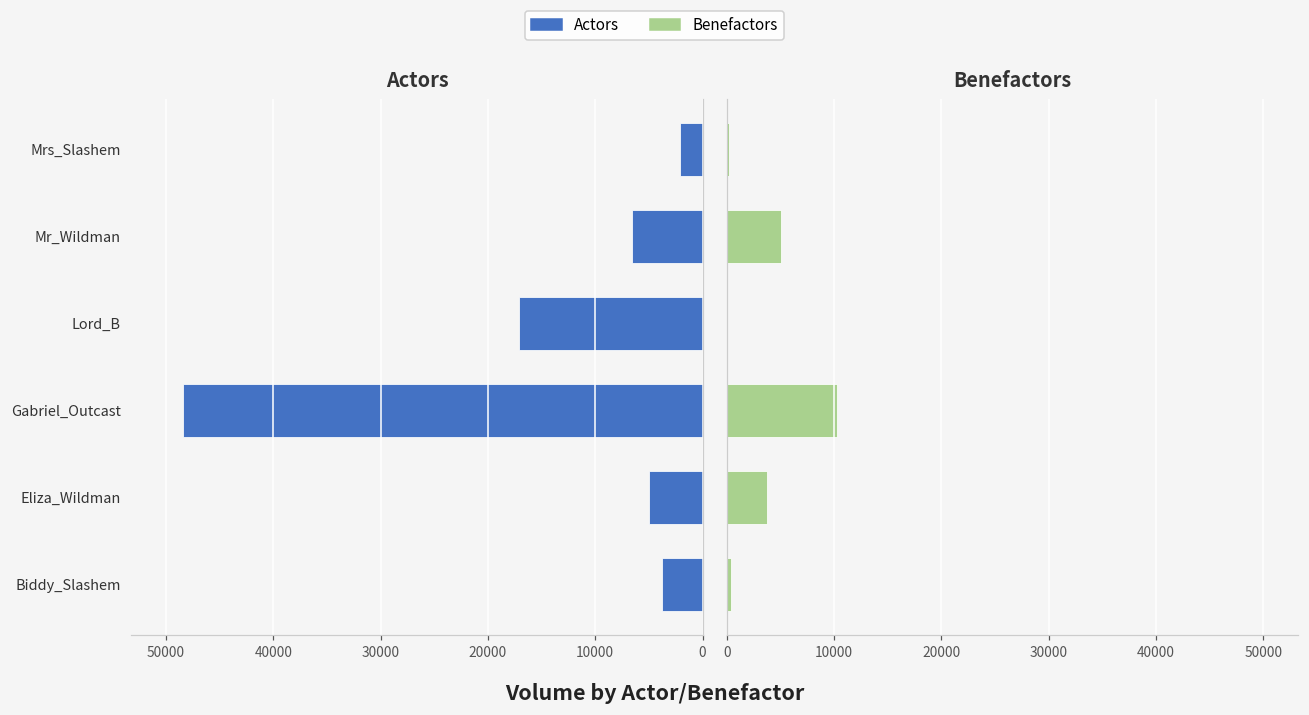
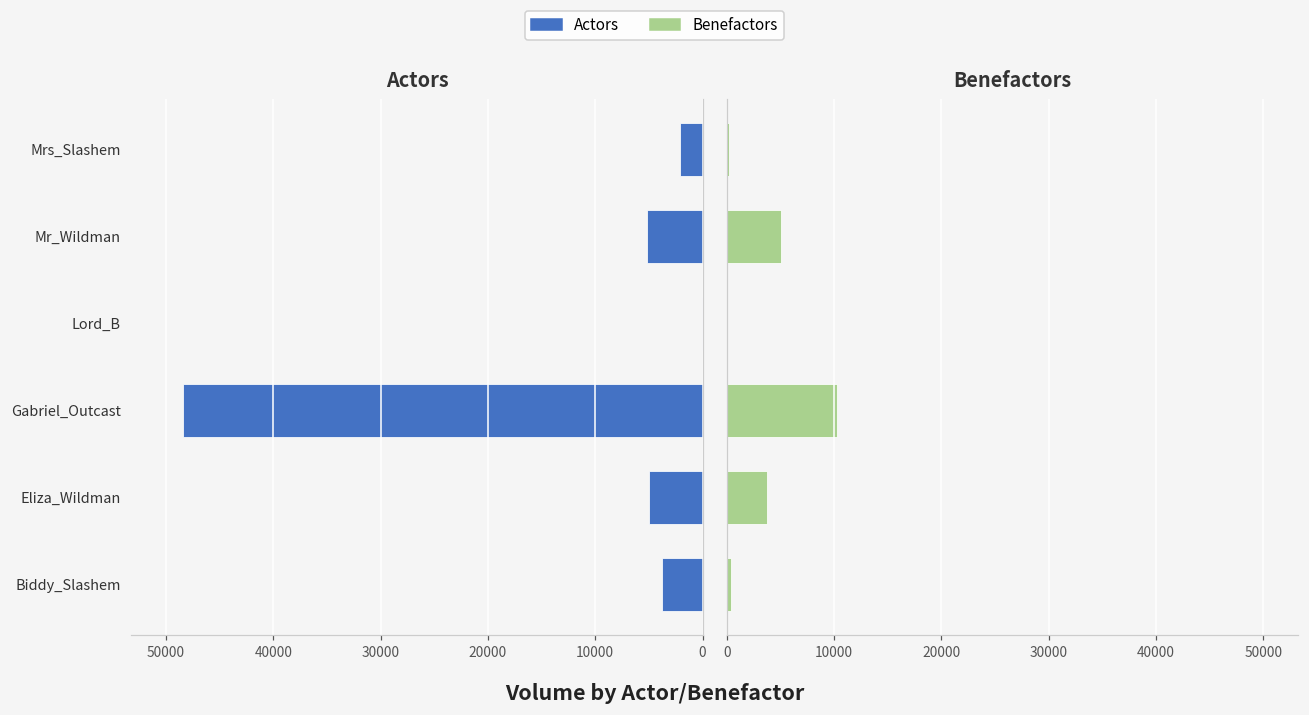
Actors, Mr_Wildman: 7000 -> 5000
Actors, Lord_B: 17000 -> 0
